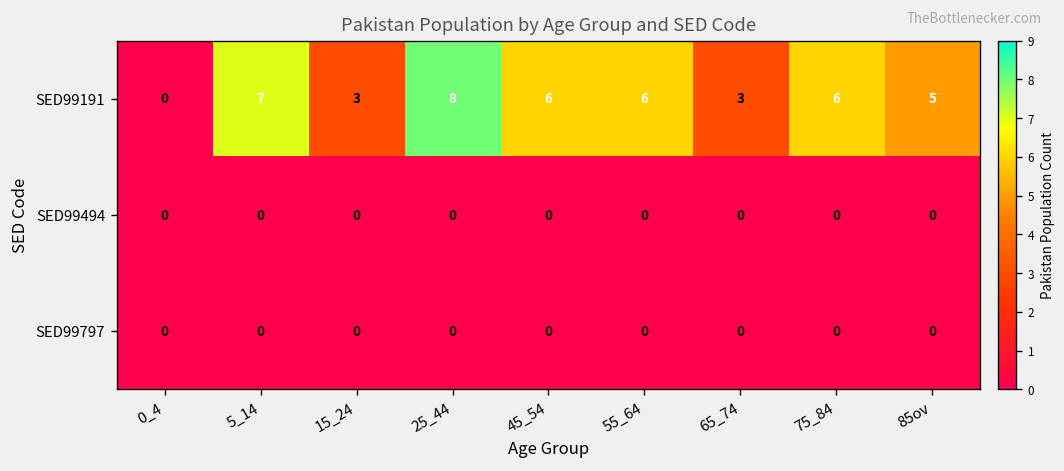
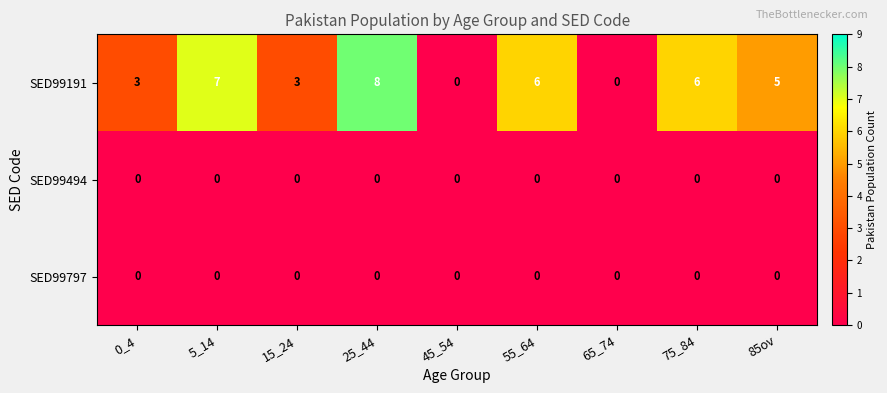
SED99191, 0_4: 0 -> 3
SED99191, 45_54: 6 -> 0
SED99191, 65_74: 3 -> 0
